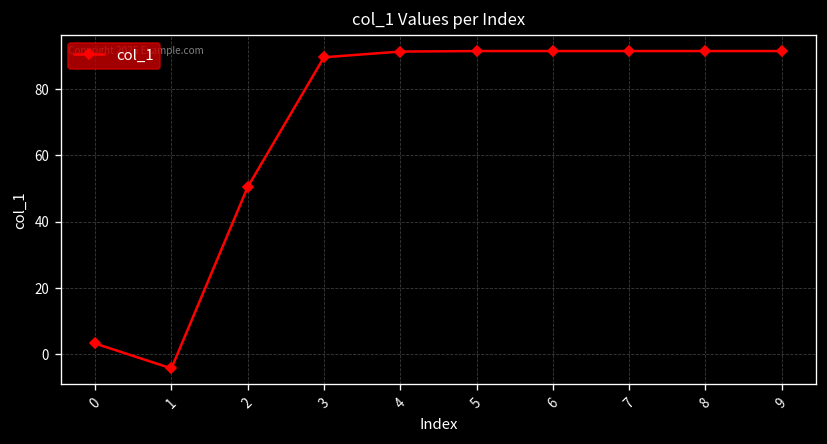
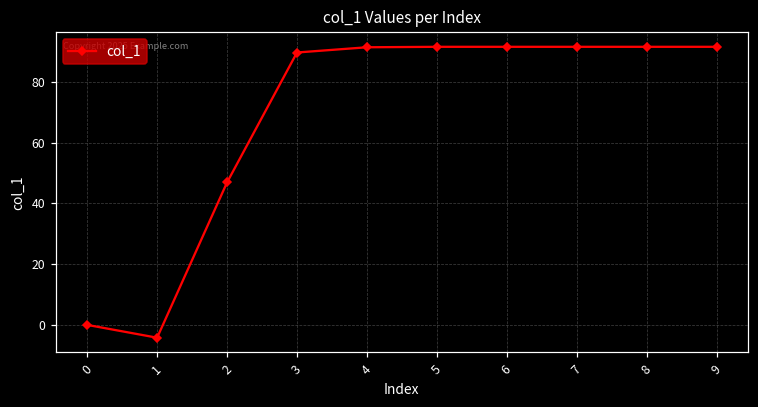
0: 3 -> 0
2: 50 -> 47
